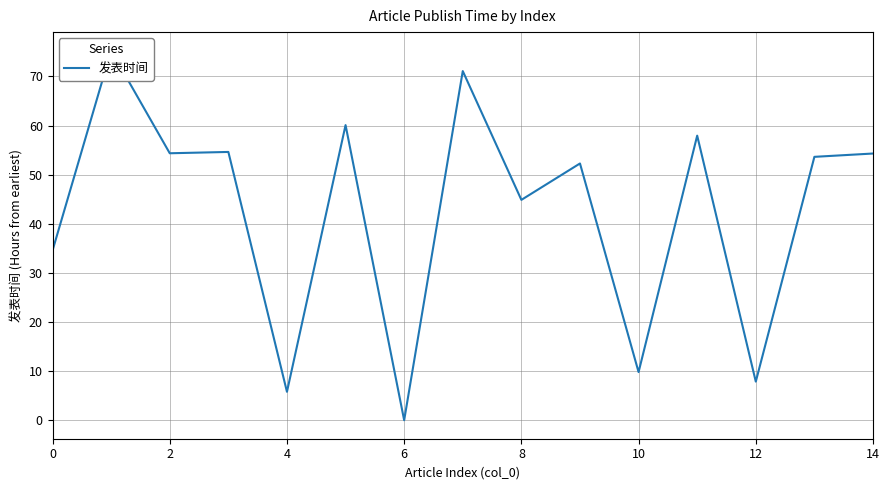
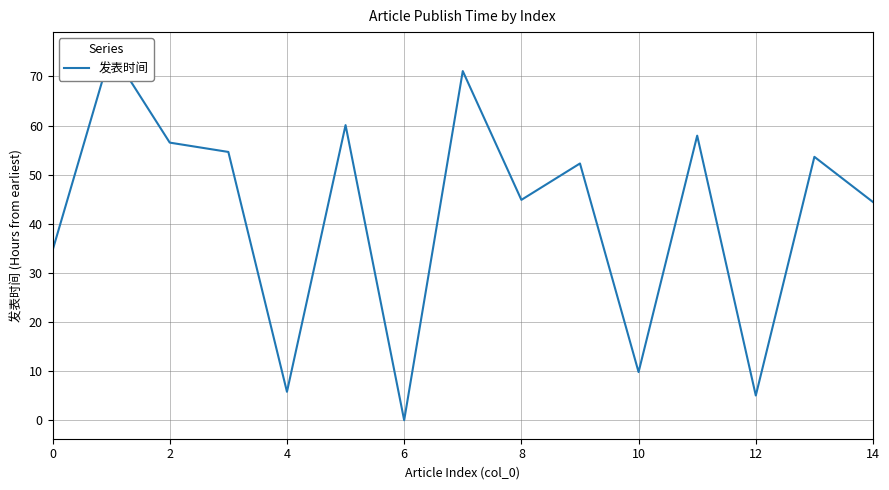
2: 54 -> 57
12: 8 -> 5
14: 54 -> 44
